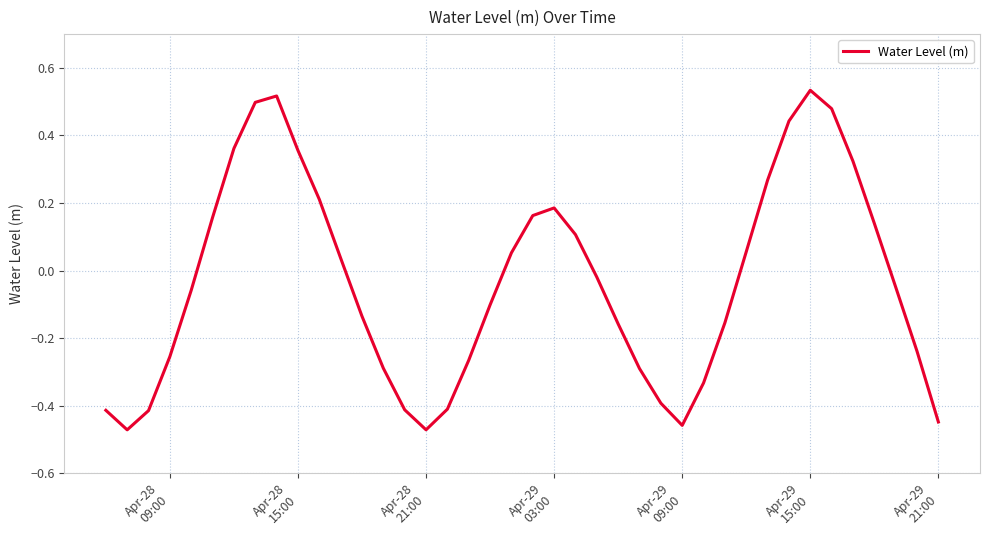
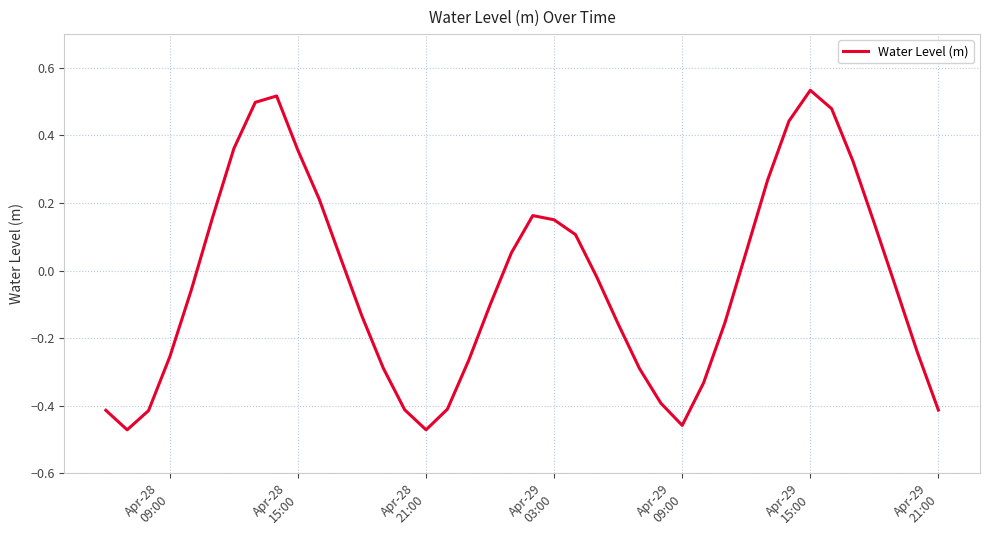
Apr-29 03:00: 0.19 -> 0.15
Apr-29 21:00: -0.45 -> -0.41
